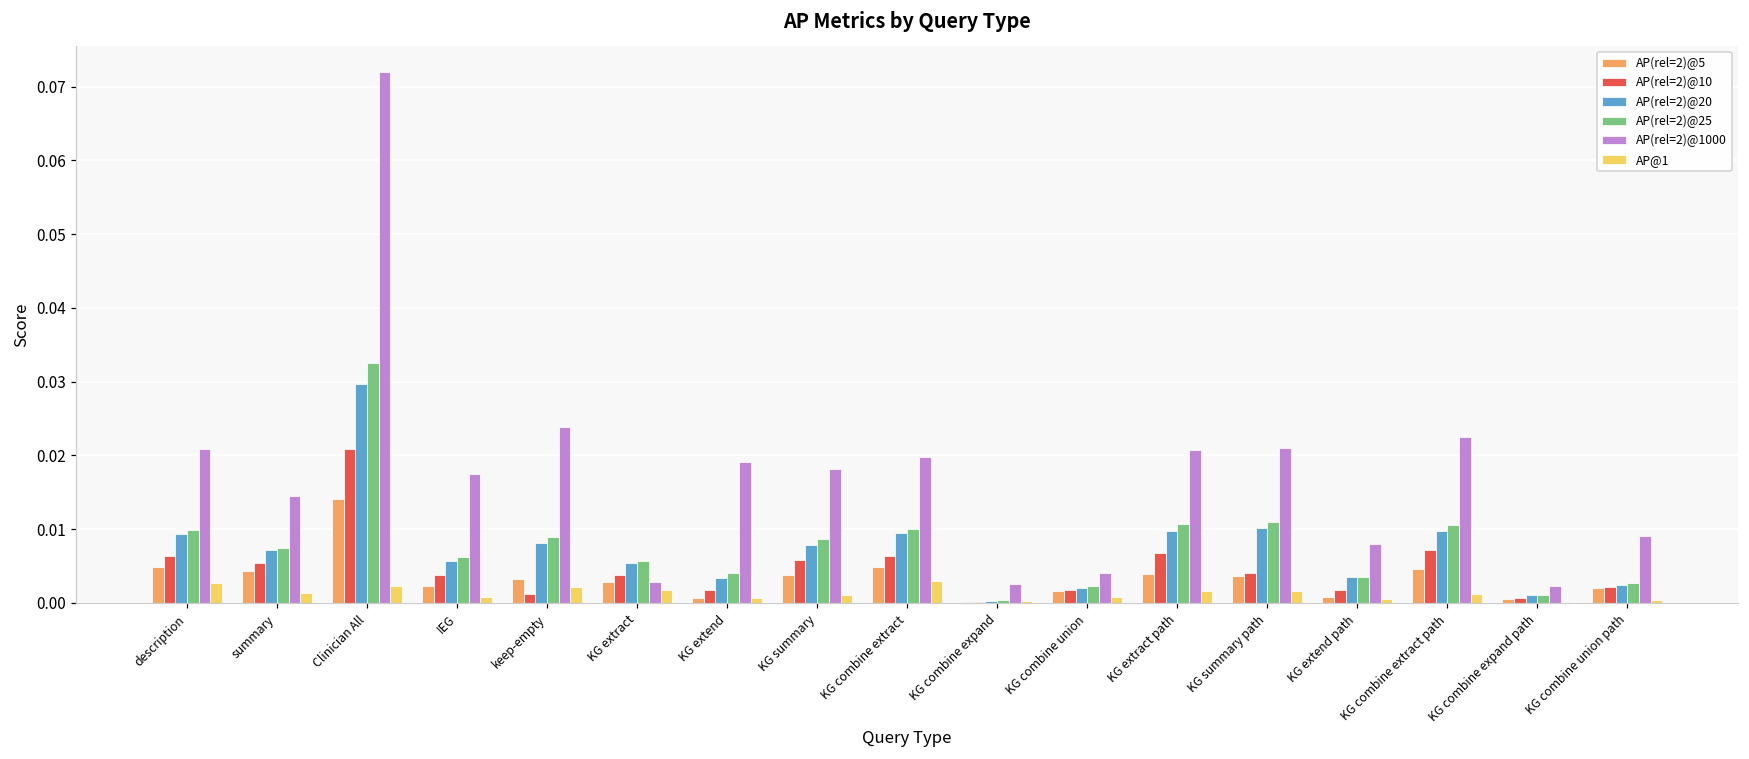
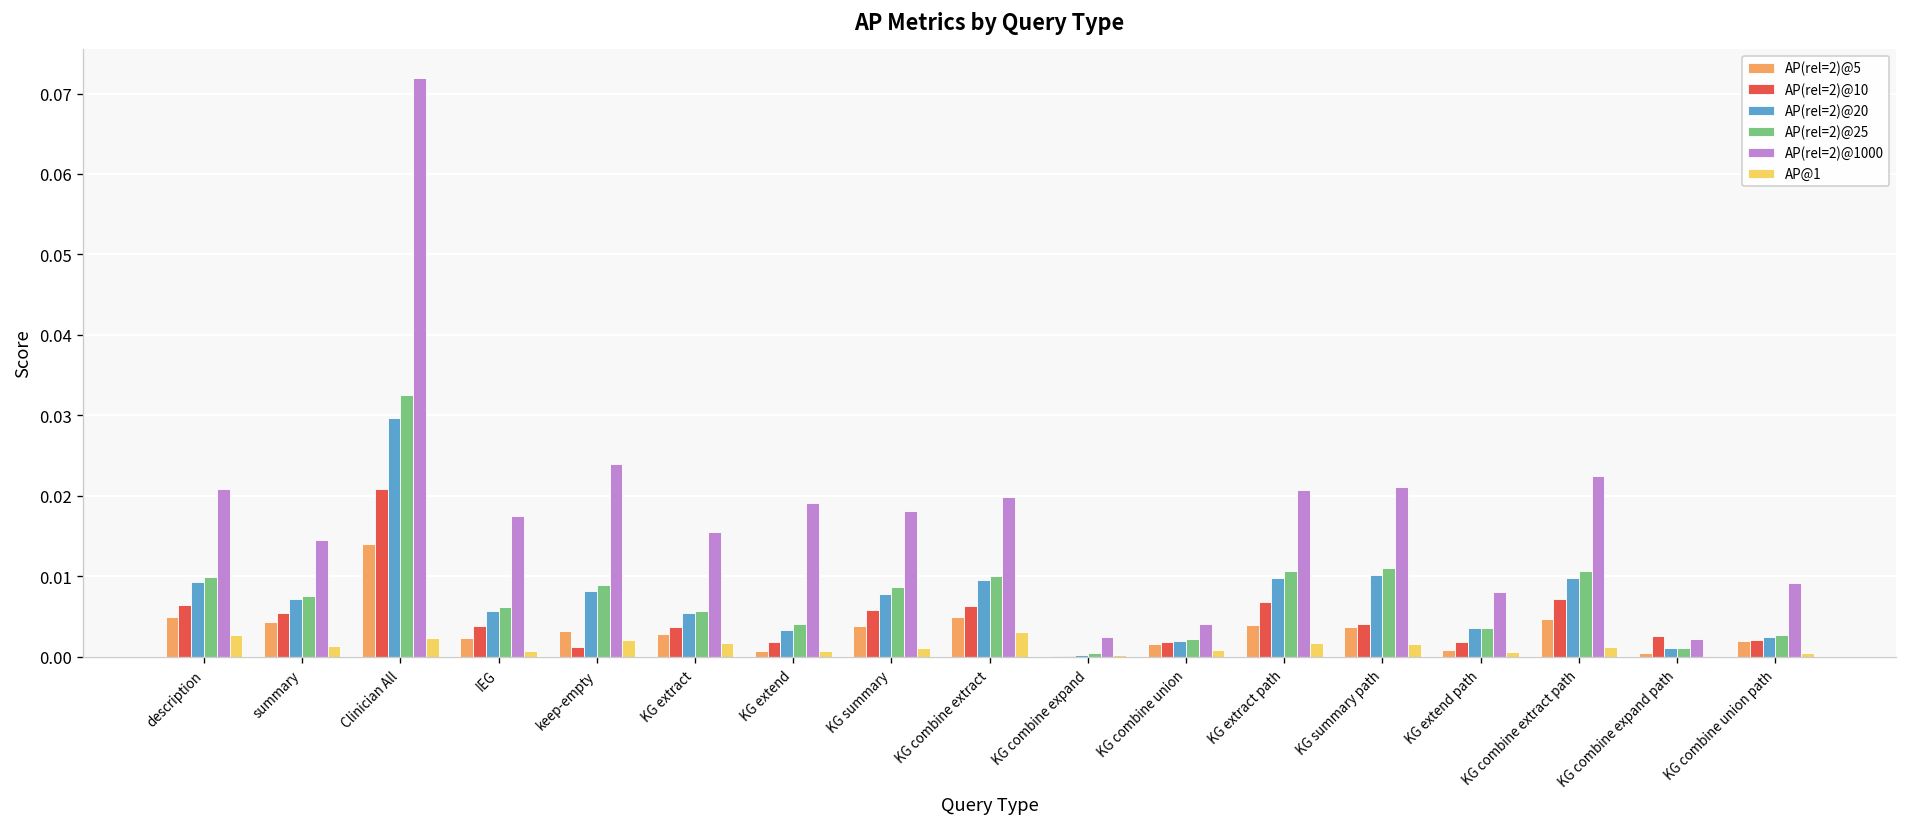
AP(rel=2)@1000, KG extract: 0.003 -> 0.016
AP(rel=2)@10, KG combine expand path: 0.001 -> 0.003
